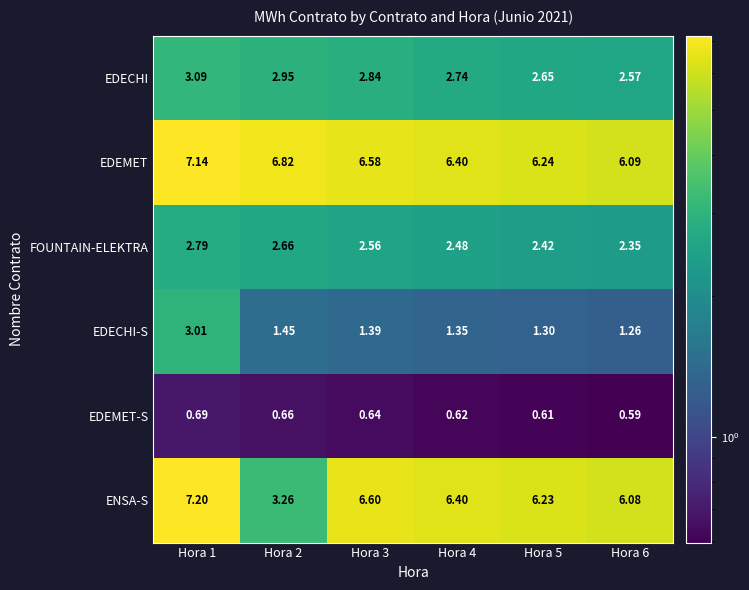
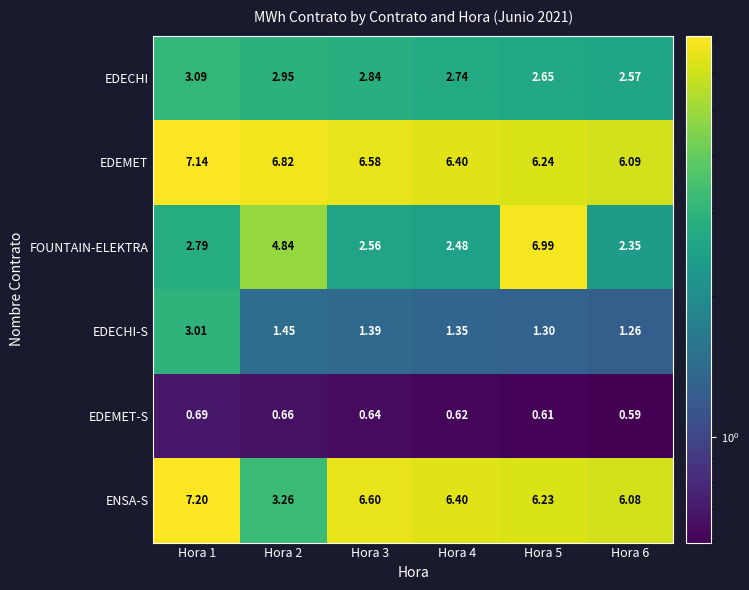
FOUNTAIN-ELEKTRA, Hora 2: 2.66 -> 4.84
FOUNTAIN-ELEKTRA, Hora 5: 2.42 -> 6.99
